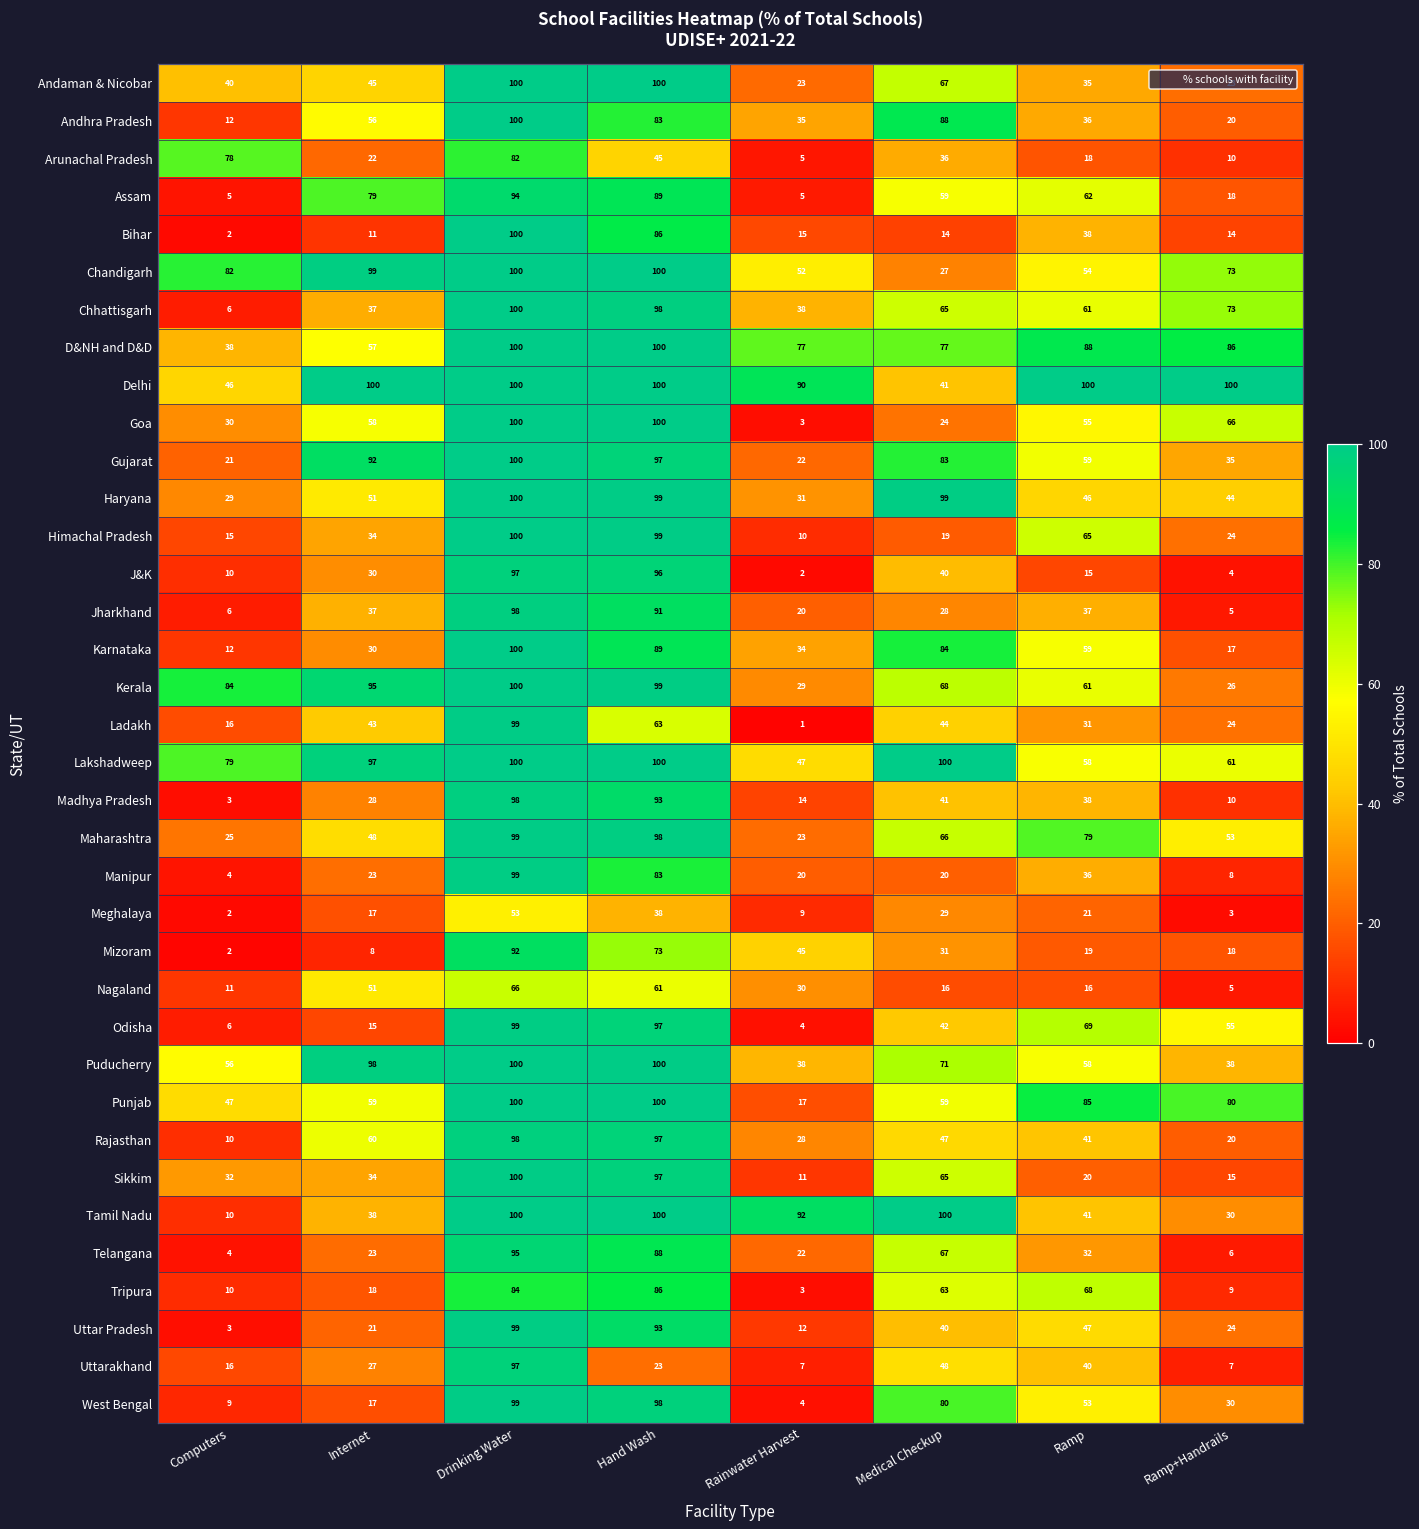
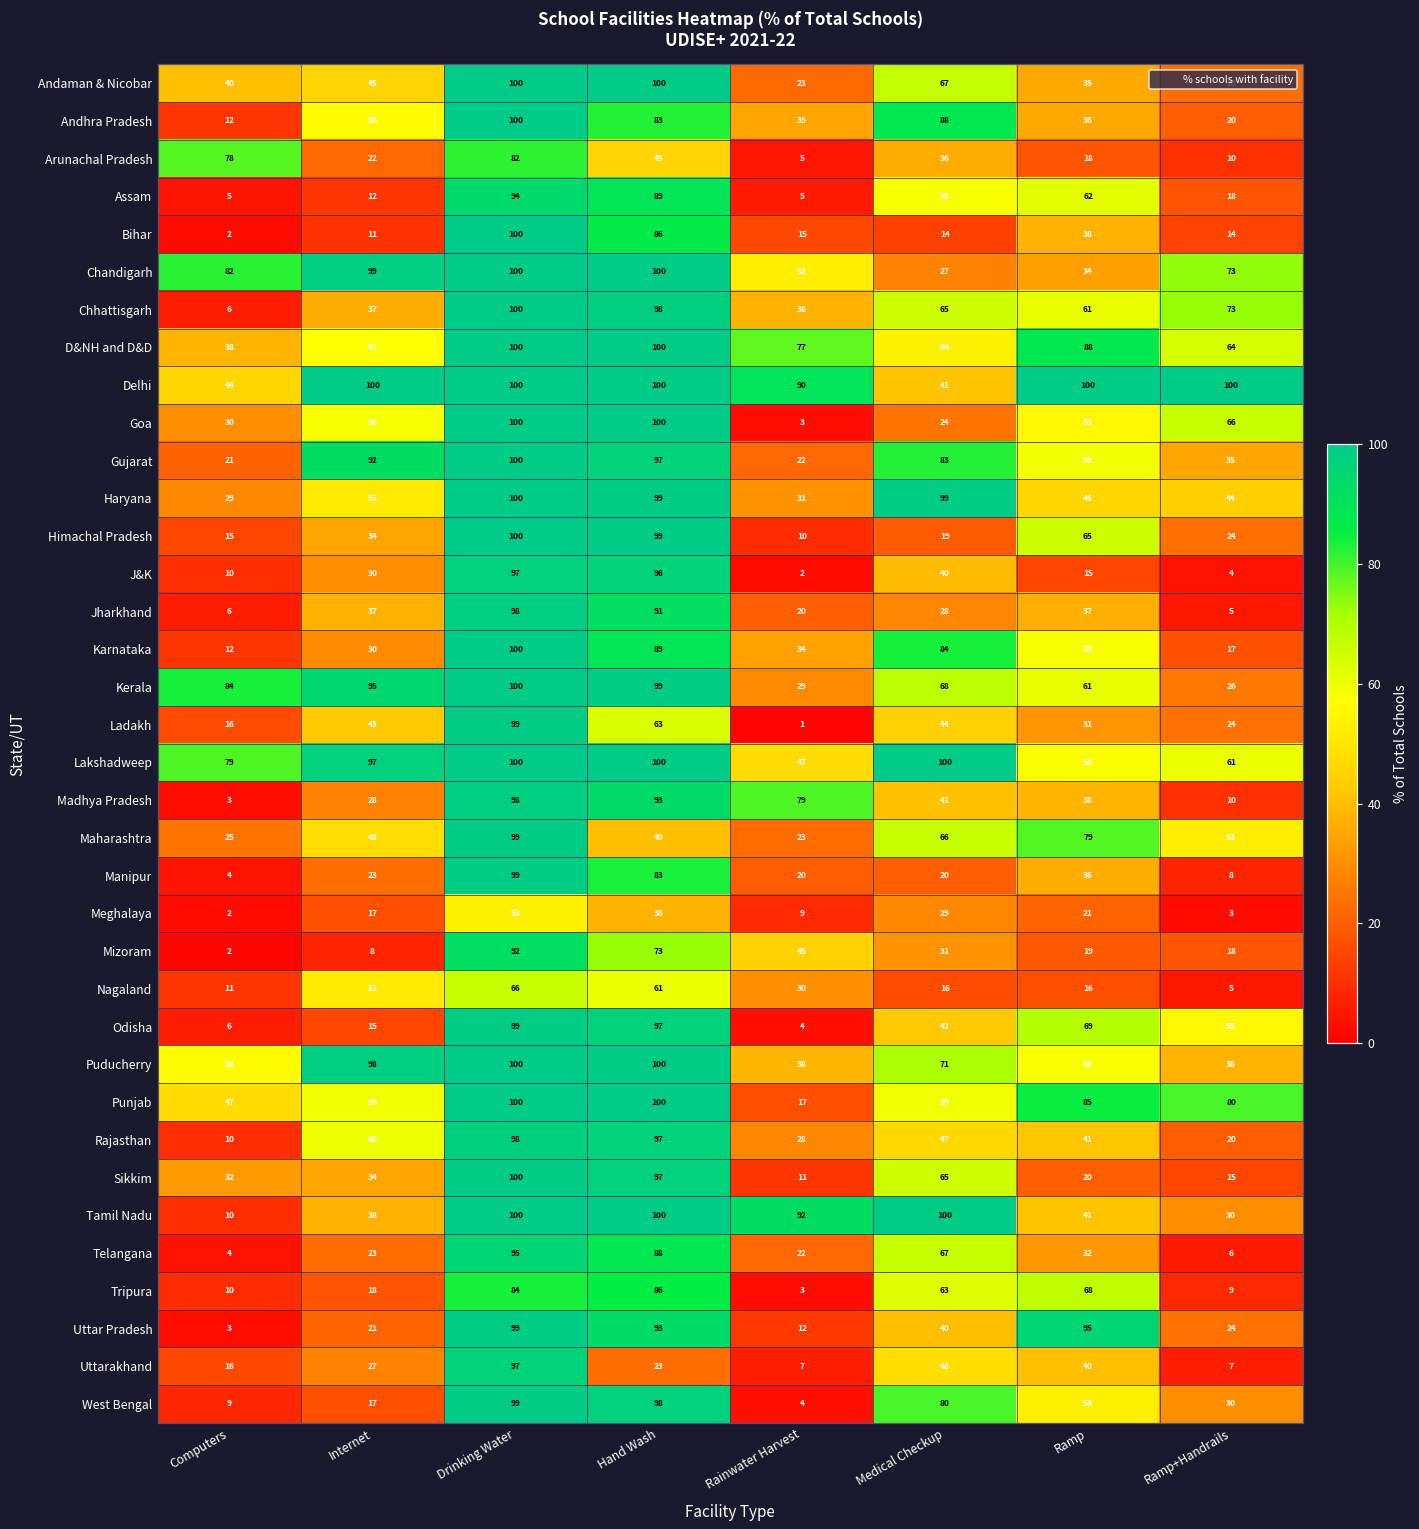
Assam, Internet: 79 -> 12
Chandigarh, Ramp: 54 -> 34
D&NH and D&D, Medical Checkup: 77 -> 54
D&NH and D&D, Ramp+Handrails: 86 -> 64
Madhya Pradesh, Rainwater Harvest: 14 -> 79
Maharashtra, Hand Wash: 98 -> 40
Uttar Pradesh, Ramp: 47 -> 95
